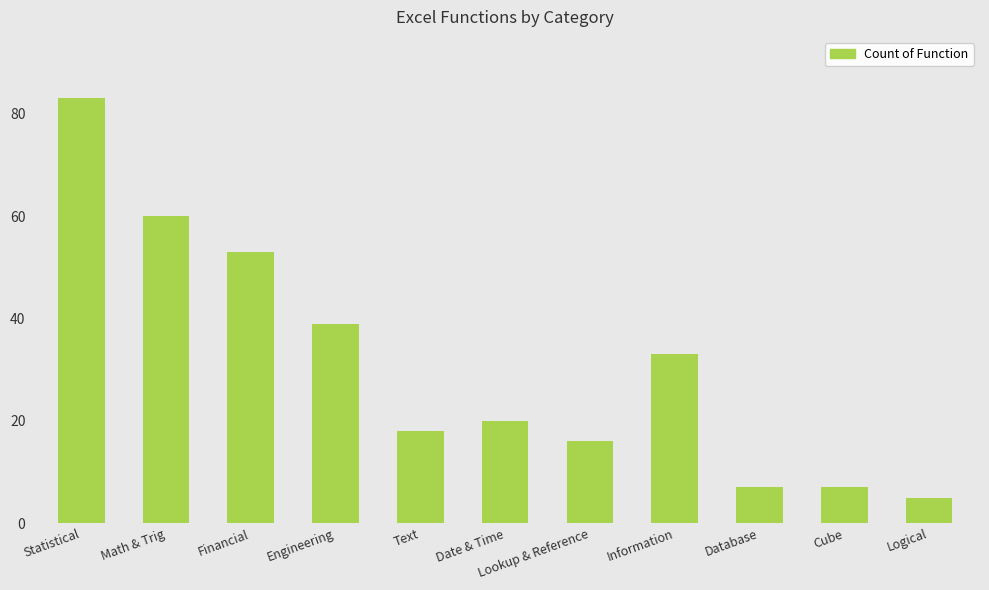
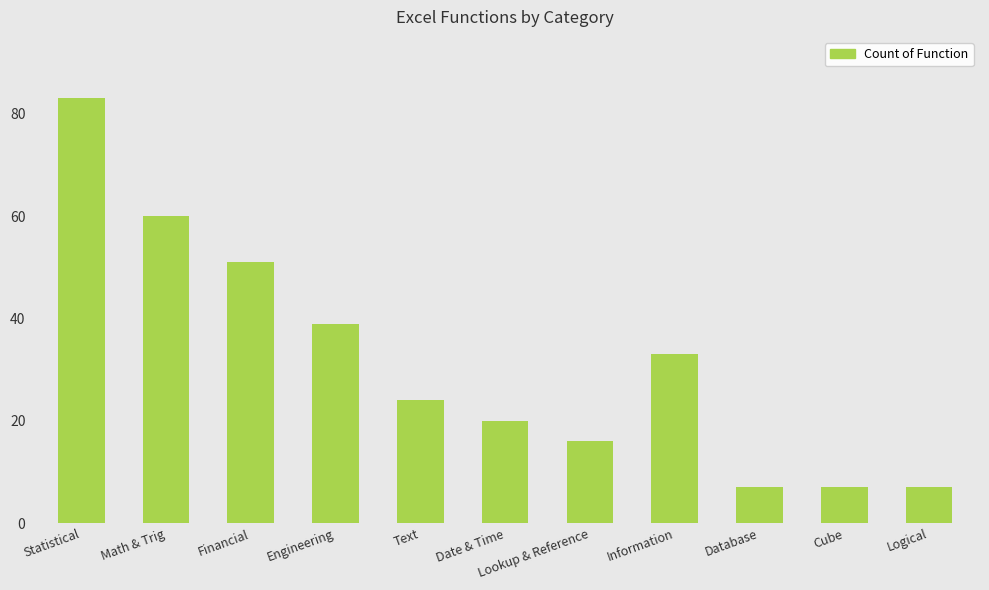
Financial: 53 -> 51
Text: 18 -> 24
Logical: 5 -> 7
